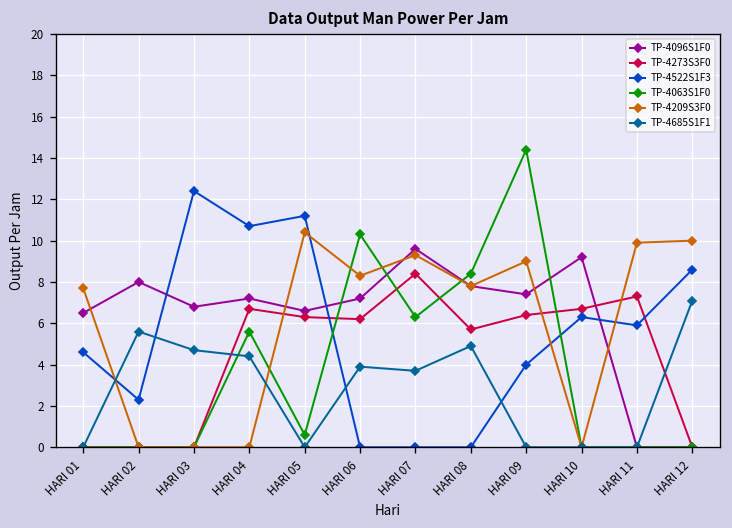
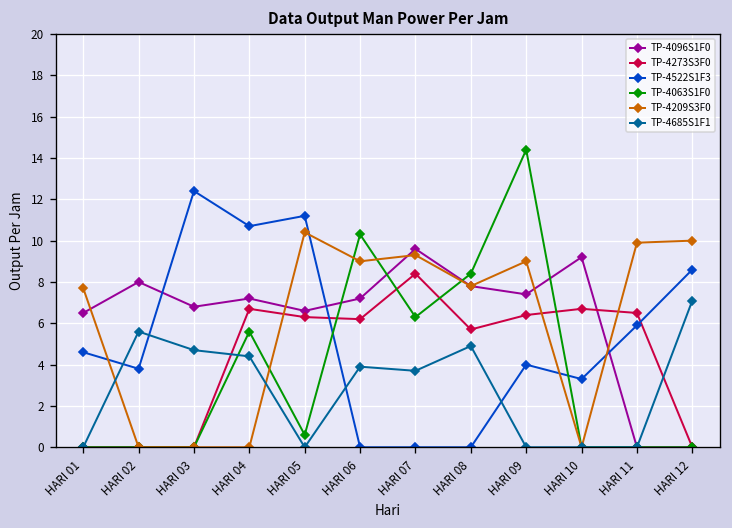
TP-4522S1F3, HARI 02: 2.3 -> 3.8
TP-4209S3F0, HARI 06: 8.3 -> 9.0
TP-4522S1F3, HARI 10: 6.3 -> 3.3
TP-4273S3F0, HARI 11: 7.3 -> 6.5
